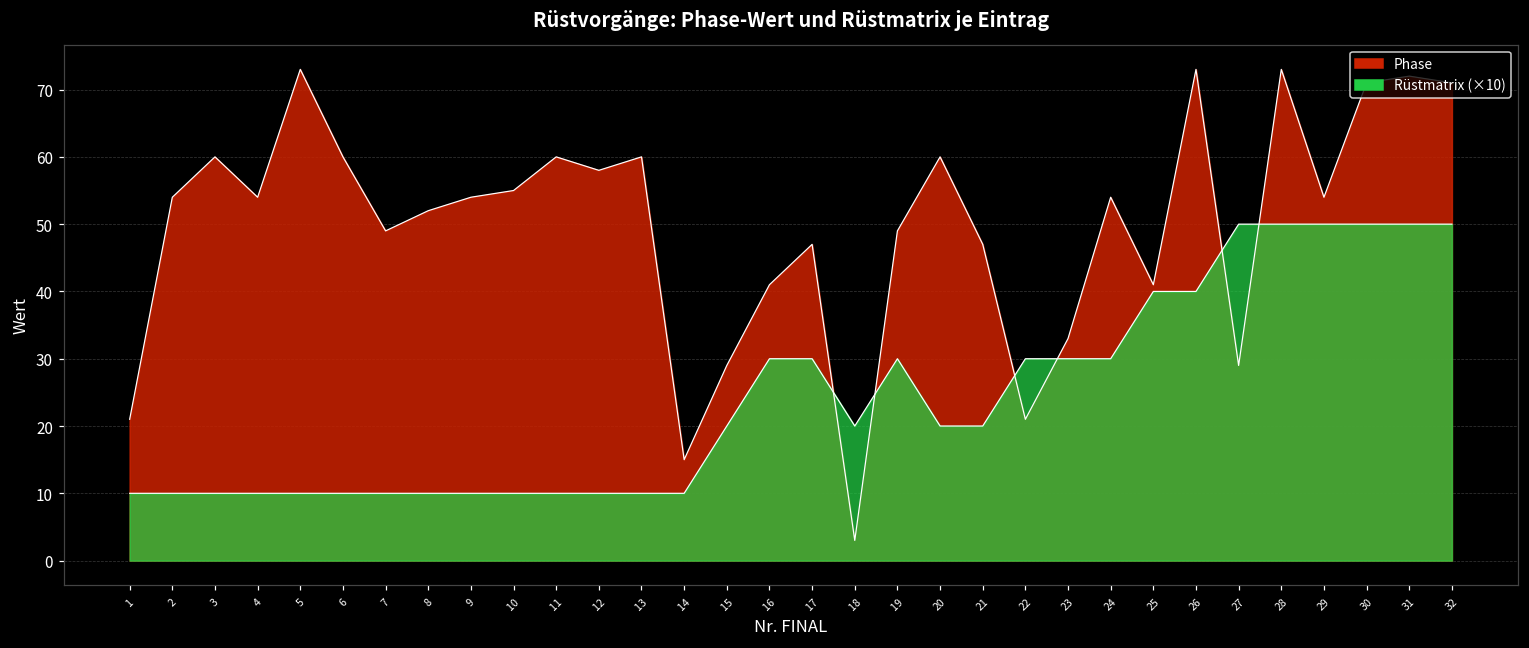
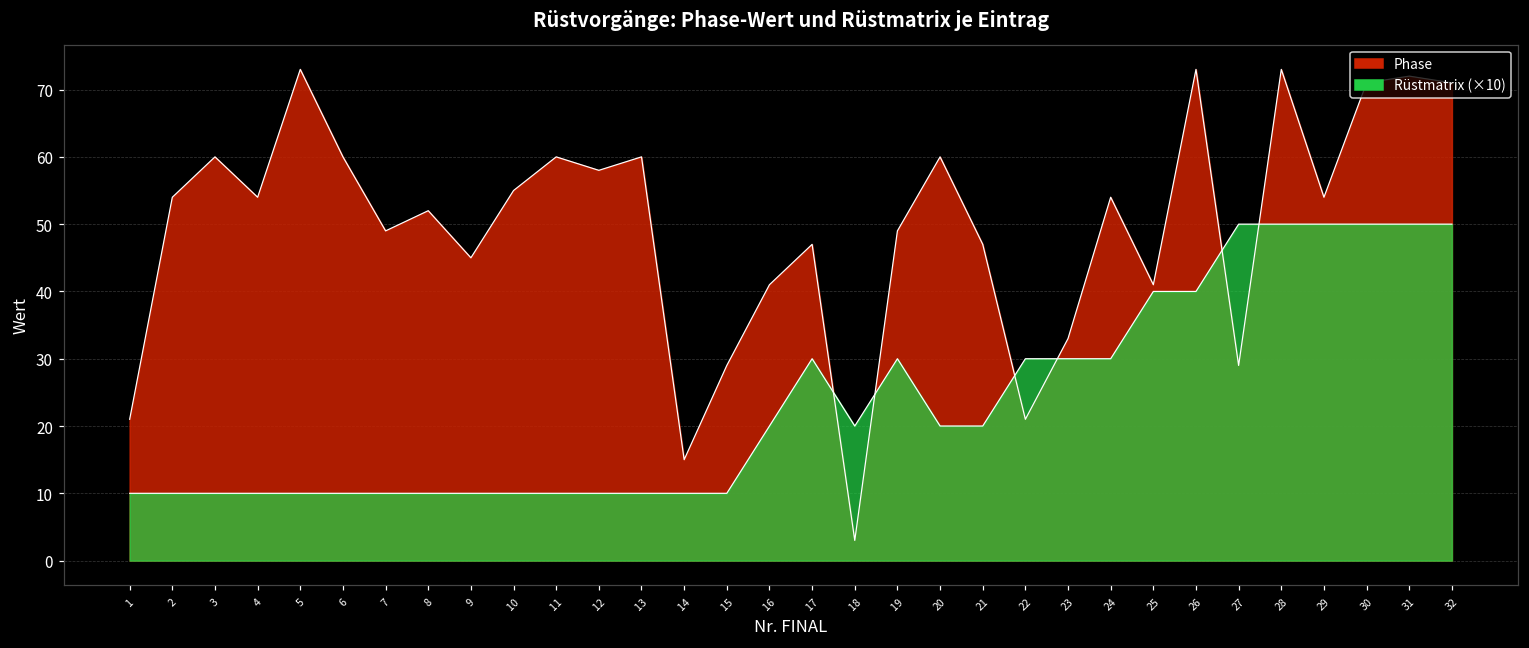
Phase, 9: 54 -> 45
Rüstmatrix (×10), 15: 20 -> 10
Rüstmatrix (×10), 16: 30 -> 20
